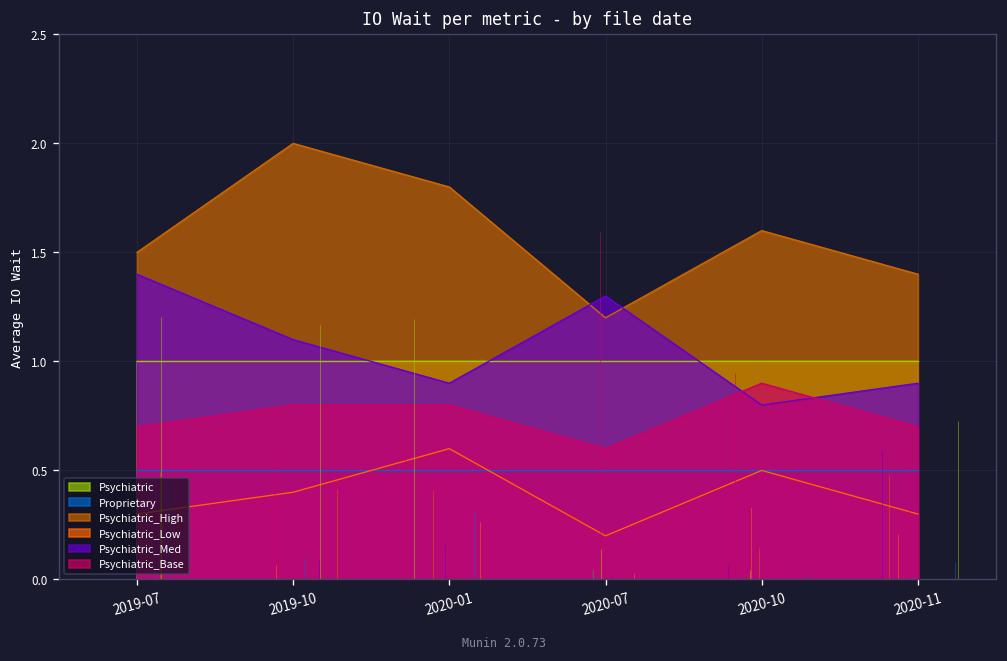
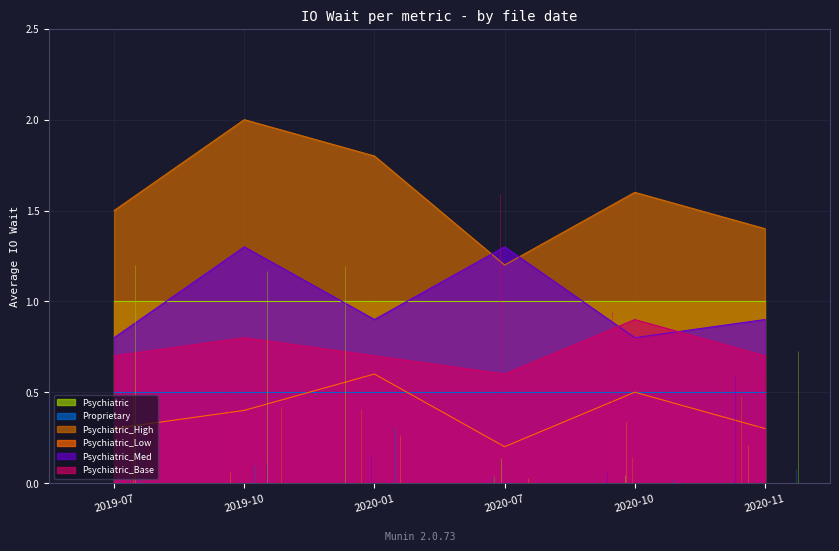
Psychiatric_Med, 2019-07: 1.4 -> 0.8
Psychiatric_Med, 2019-10: 1.1 -> 1.3
Psychiatric_Base, 2020-01: 0.8 -> 0.7
